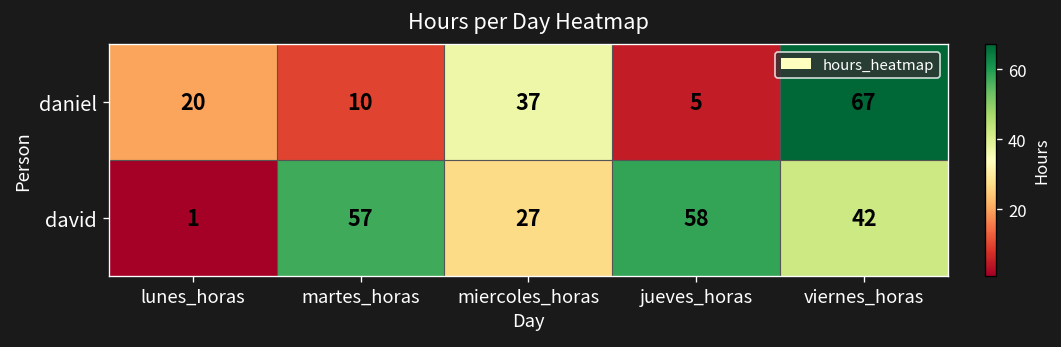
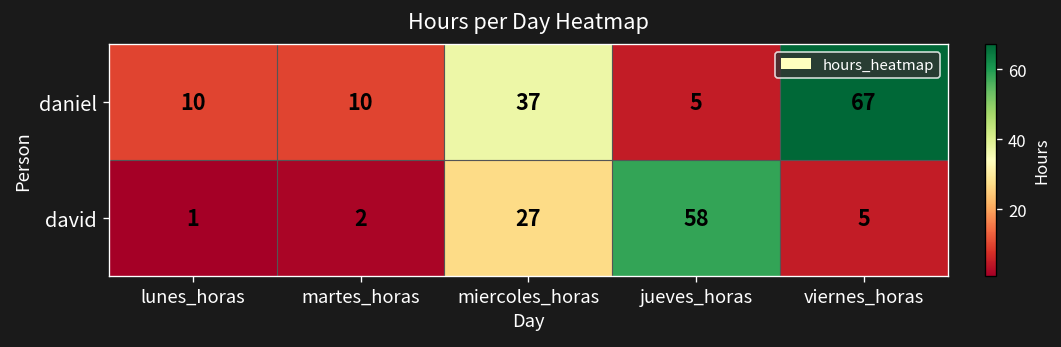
daniel, lunes_horas: 20 -> 10
david, martes_horas: 57 -> 2
david, viernes_horas: 42 -> 5
